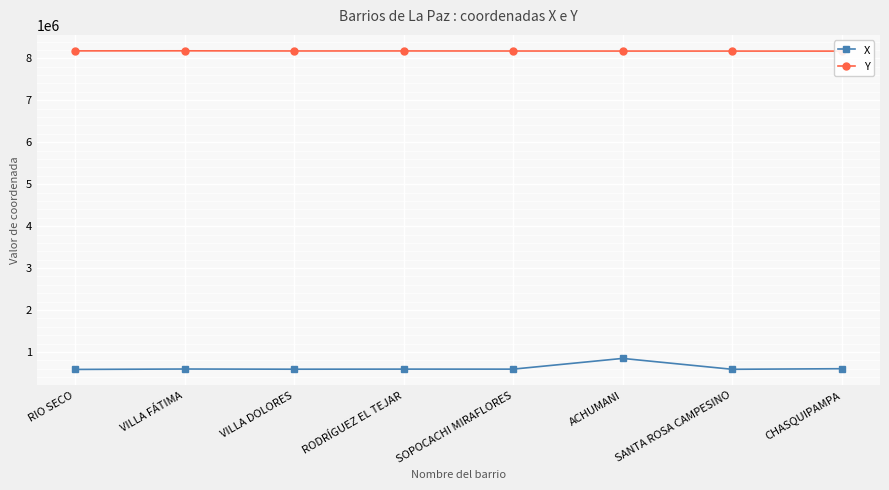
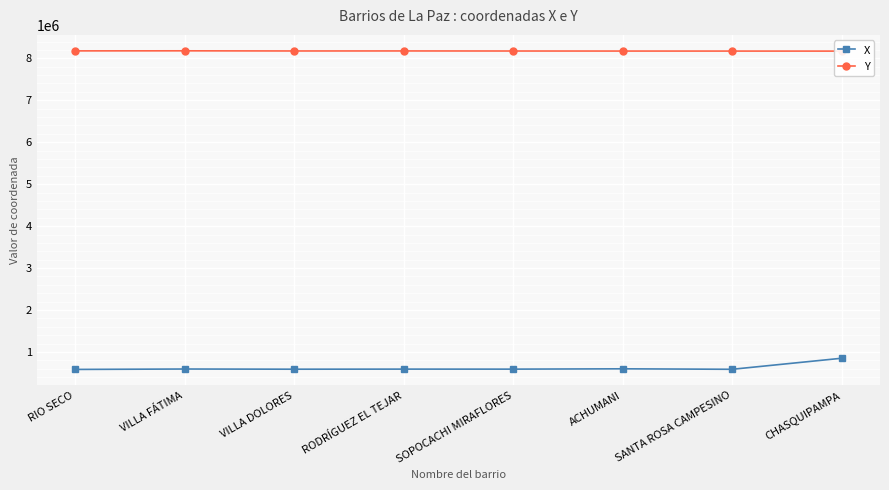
X, ACHUMANI: 800000 -> 600000
X, CHASQUIPAMPA: 600000 -> 900000
